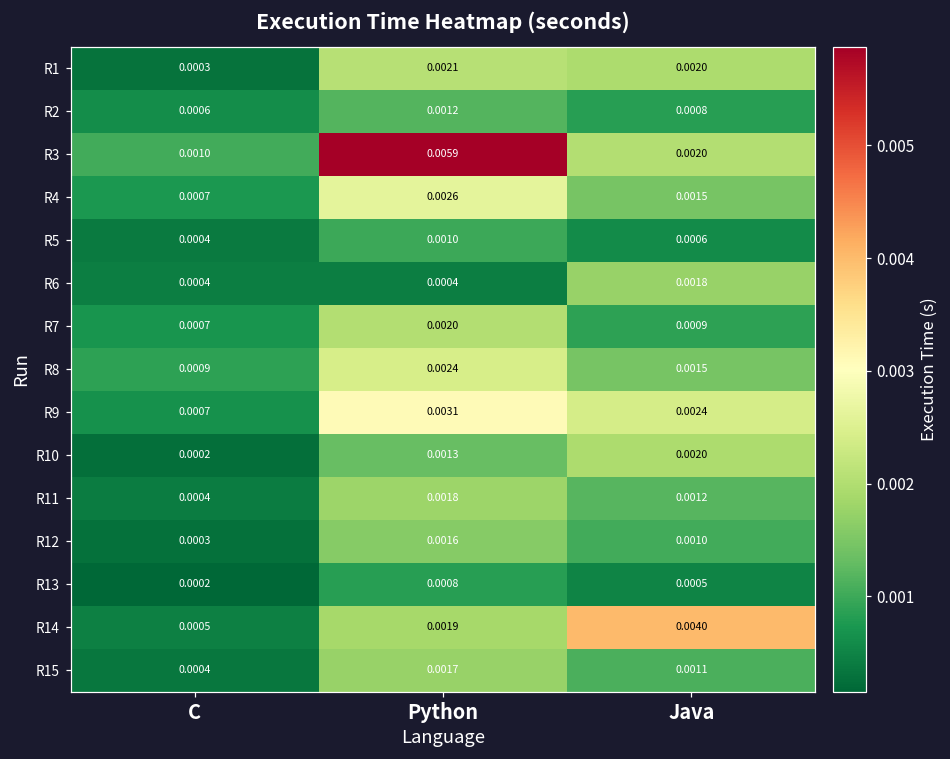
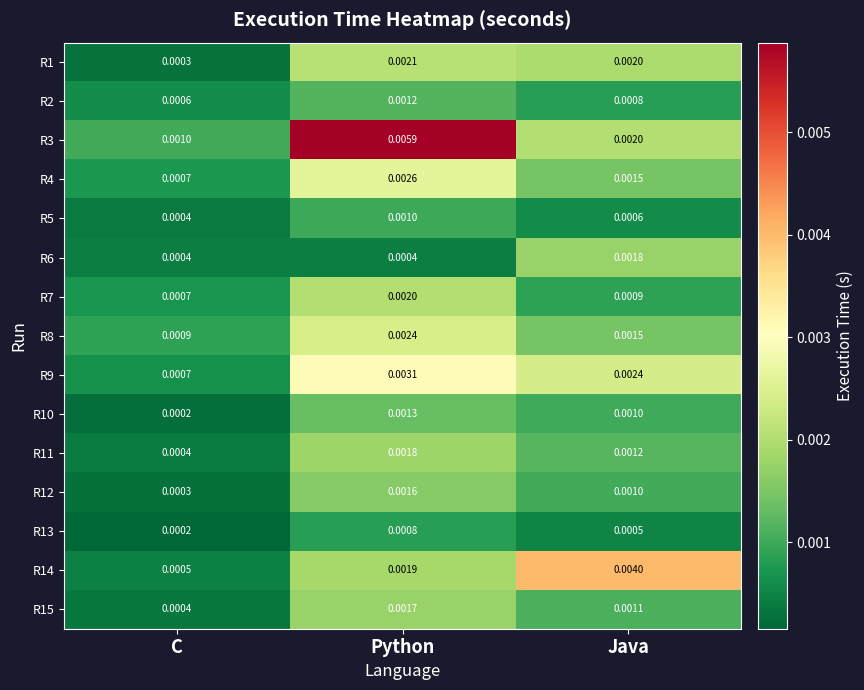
R10, Java: 0.0020 -> 0.0010
